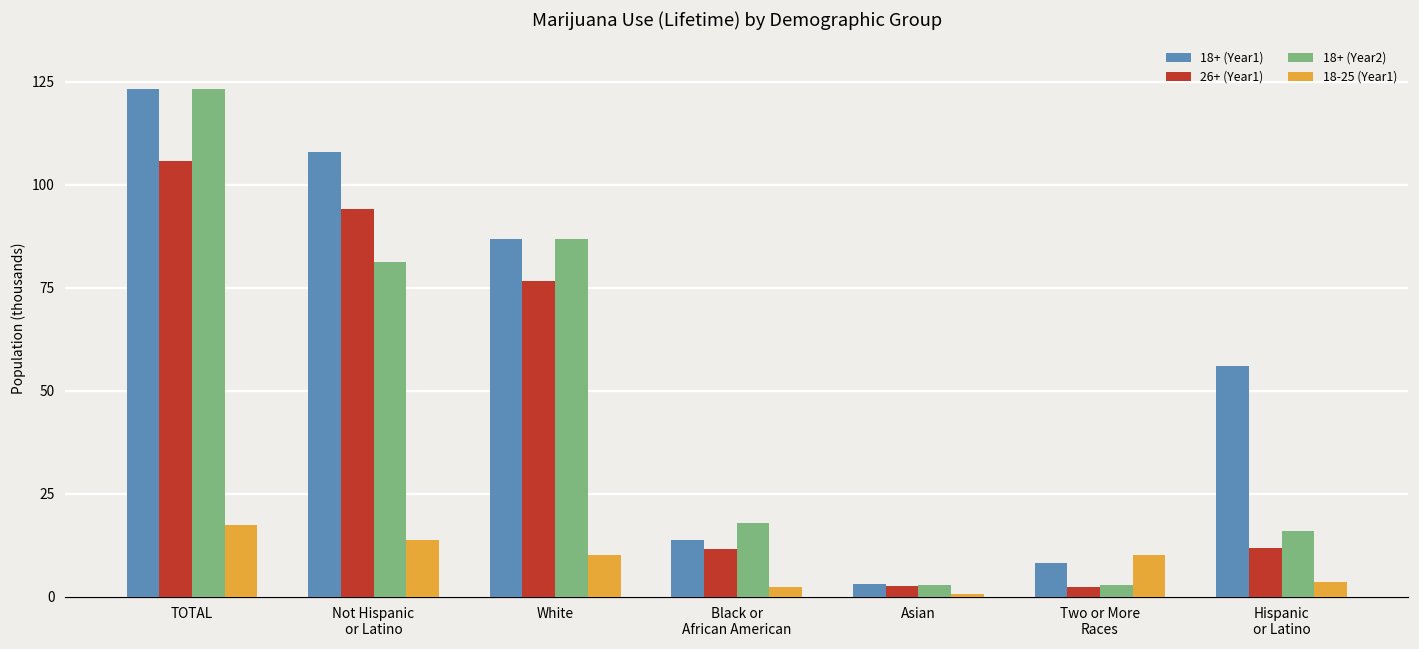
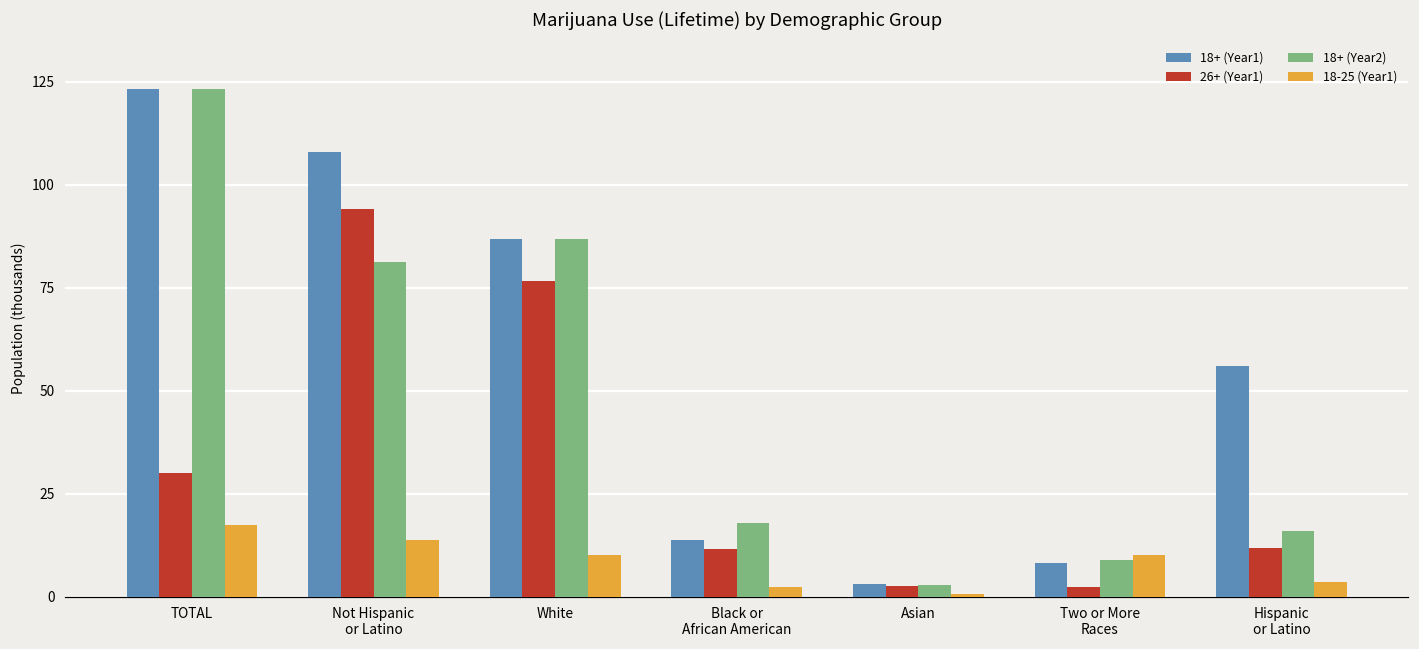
26+ (Year1), TOTAL: 106 -> 30
18+ (Year2), Two or More Races: 3 -> 9
